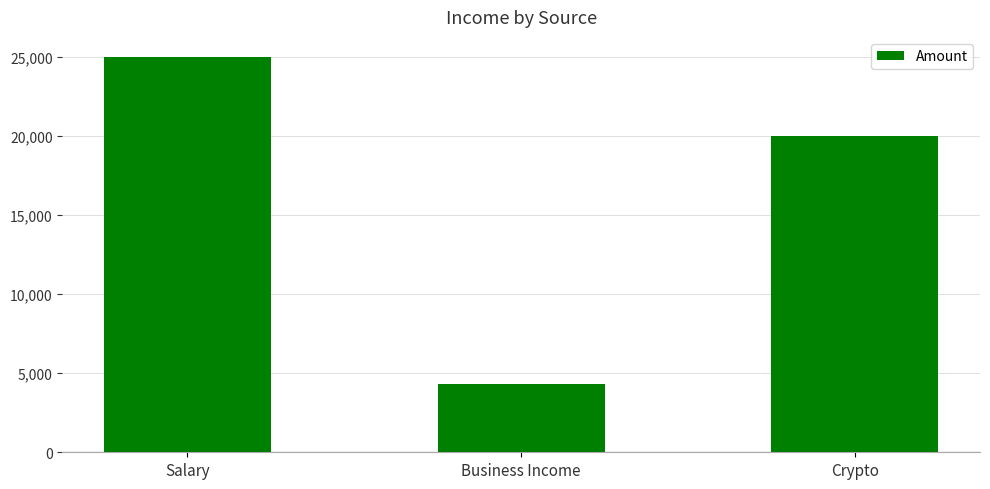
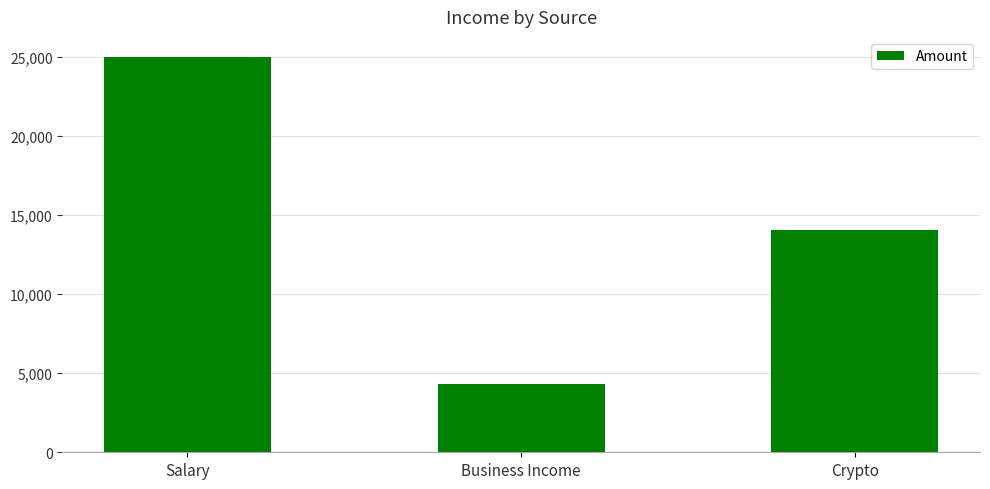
Crypto: 20,000 -> 14,000
